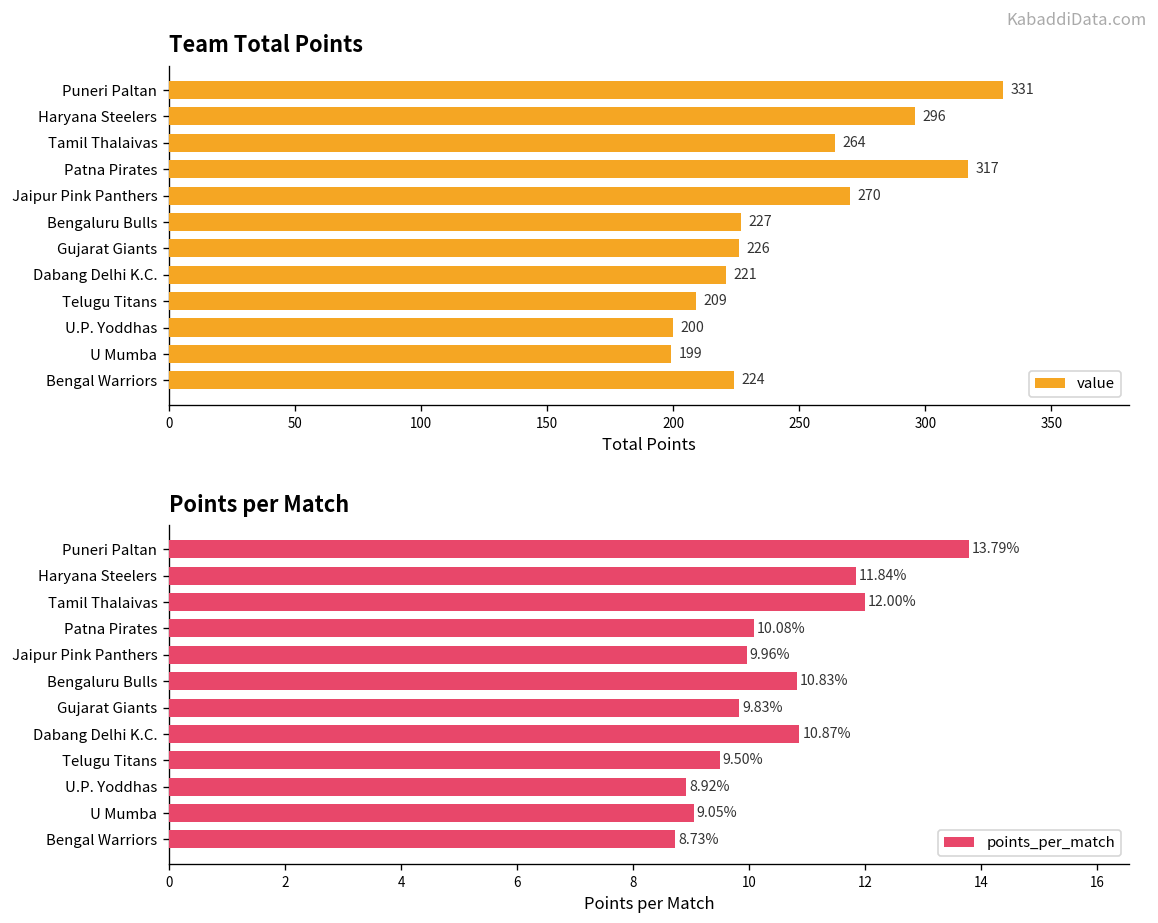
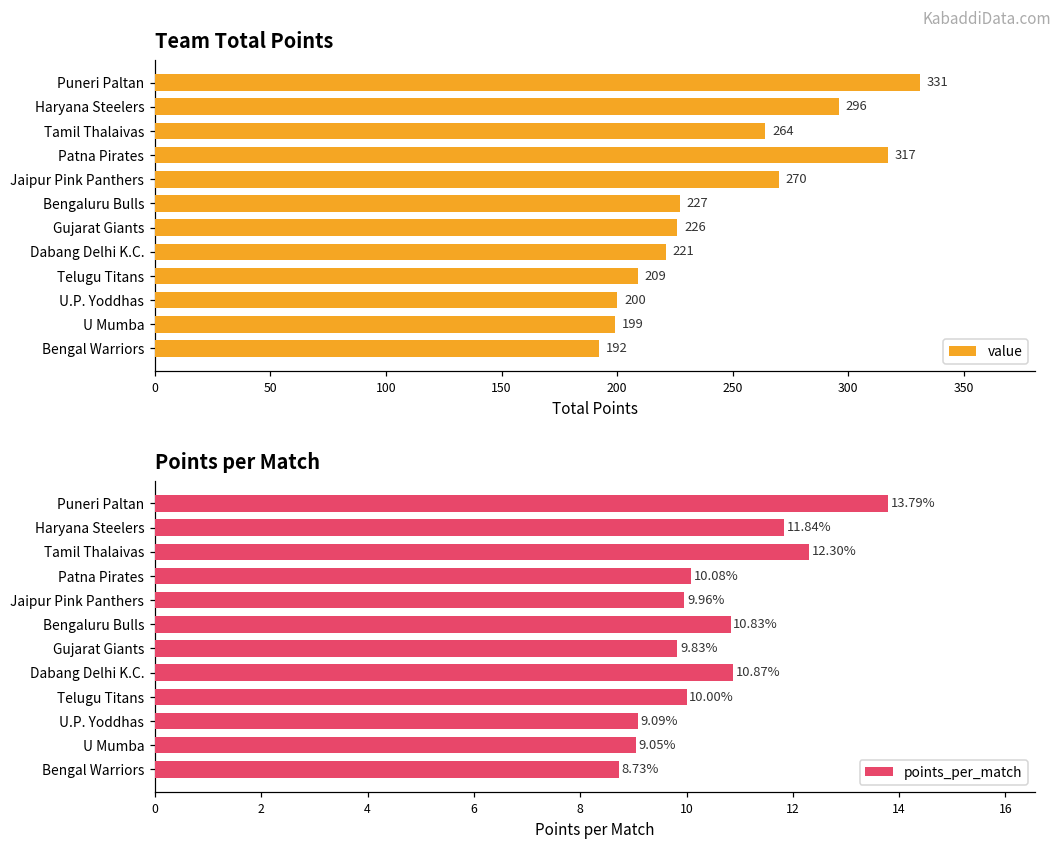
Team Total Points, Bengal Warriors: 224 -> 192
Points per Match, Tamil Thalaivas: 12.00% -> 12.30%
Points per Match, Telugu Titans: 9.50% -> 10.00%
Points per Match, U.P. Yoddhas: 8.92% -> 9.09%
